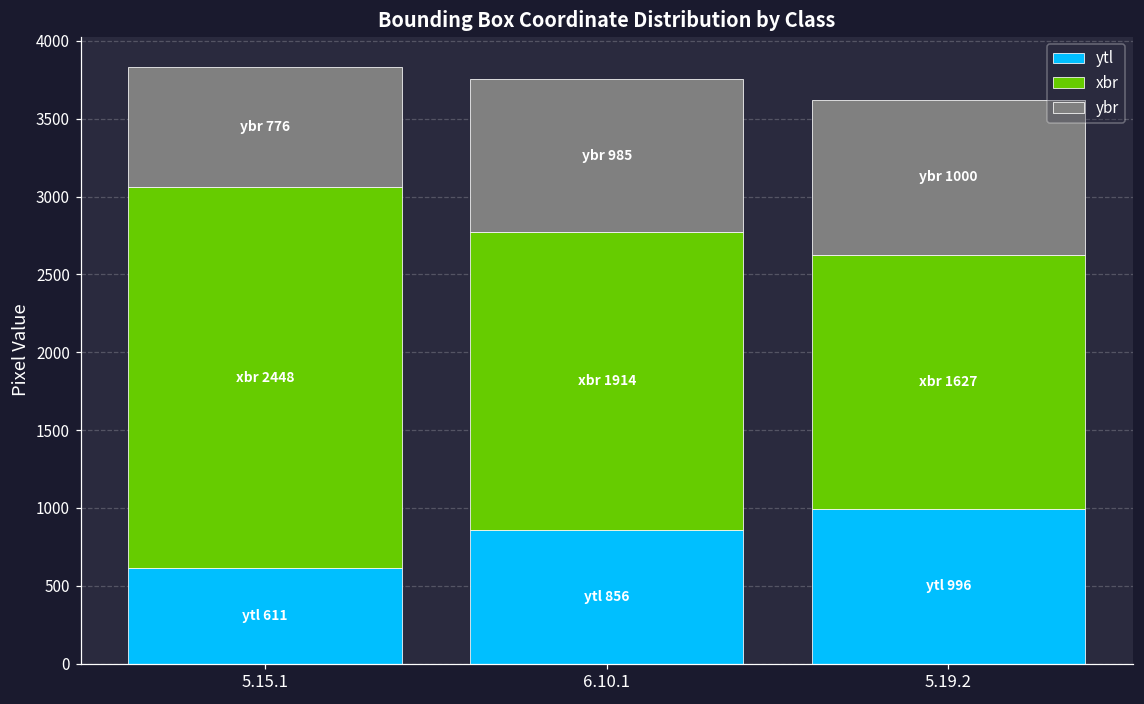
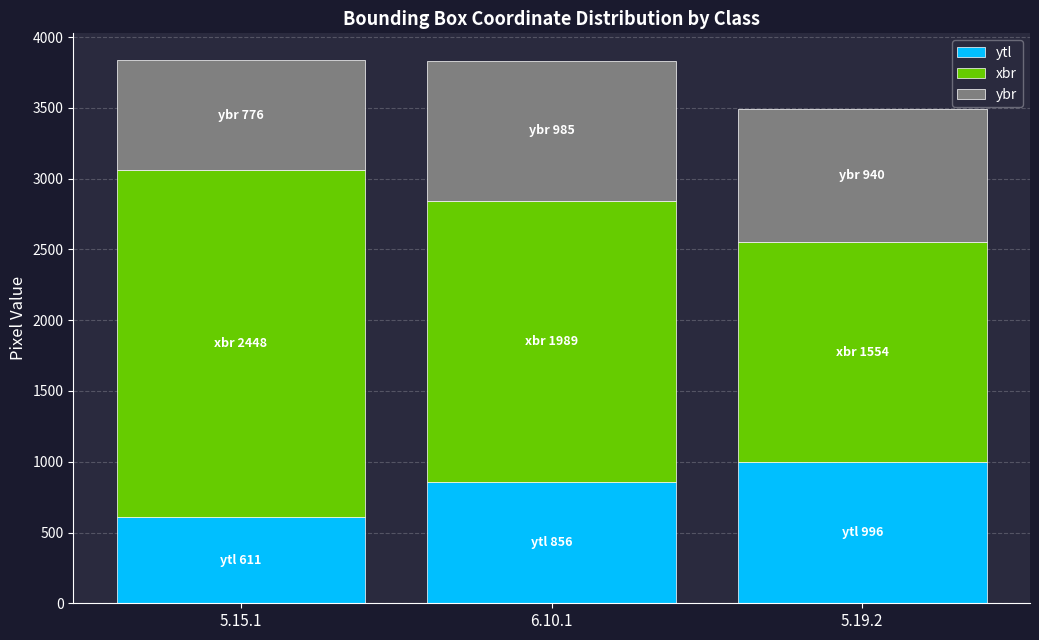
xbr, 6.10.1: 1914 -> 1989
xbr, 5.19.2: 1627 -> 1554
ybr, 5.19.2: 1000 -> 940
